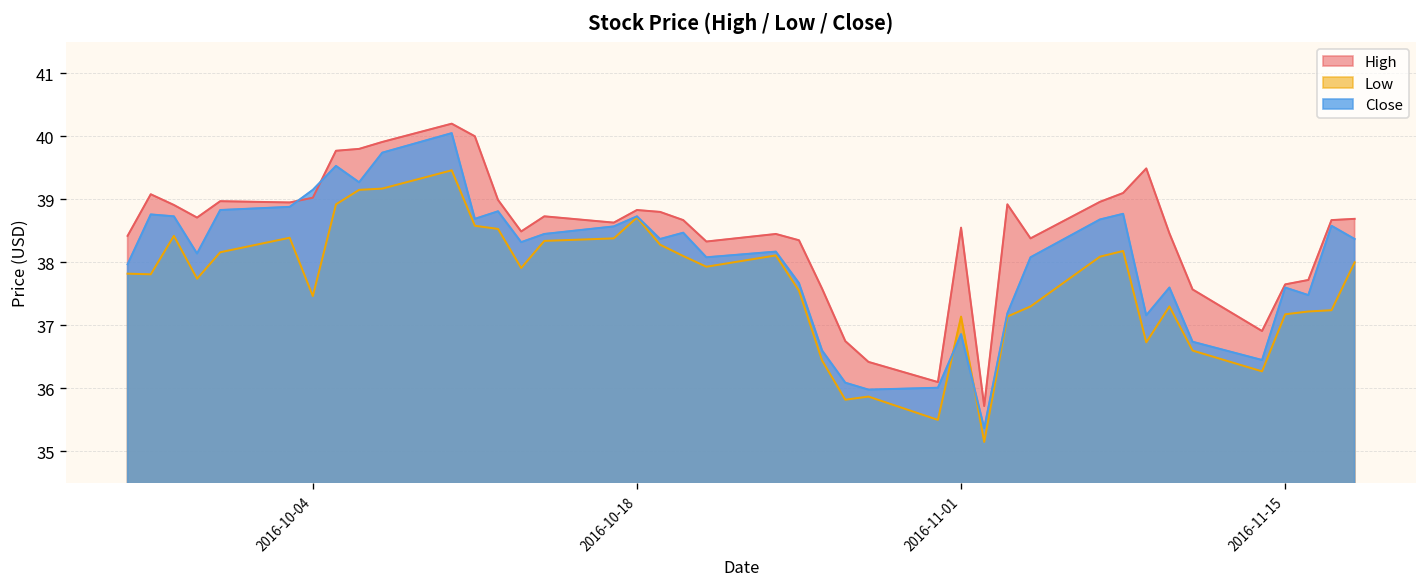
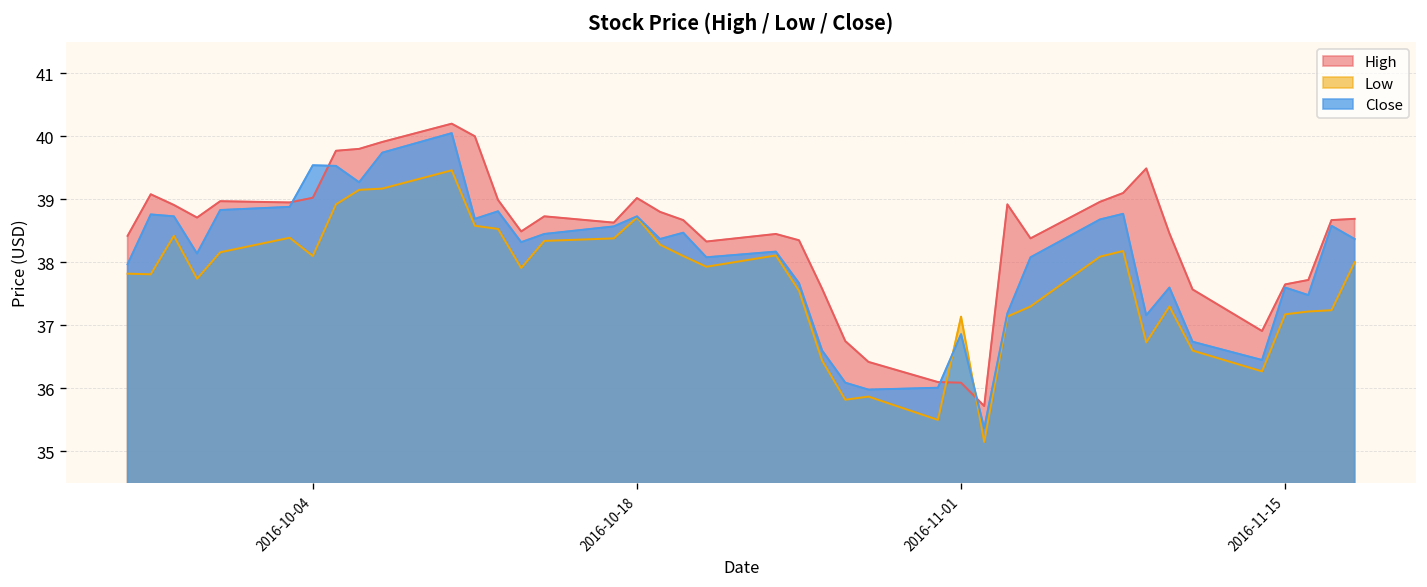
Low, 2016-10-04: 37.5 -> 38.1
Close, 2016-10-04: 39.2 -> 39.5
High, 2016-10-18: 38.8 -> 39.0
High, 2016-11-01: 38.6 -> 36.1
